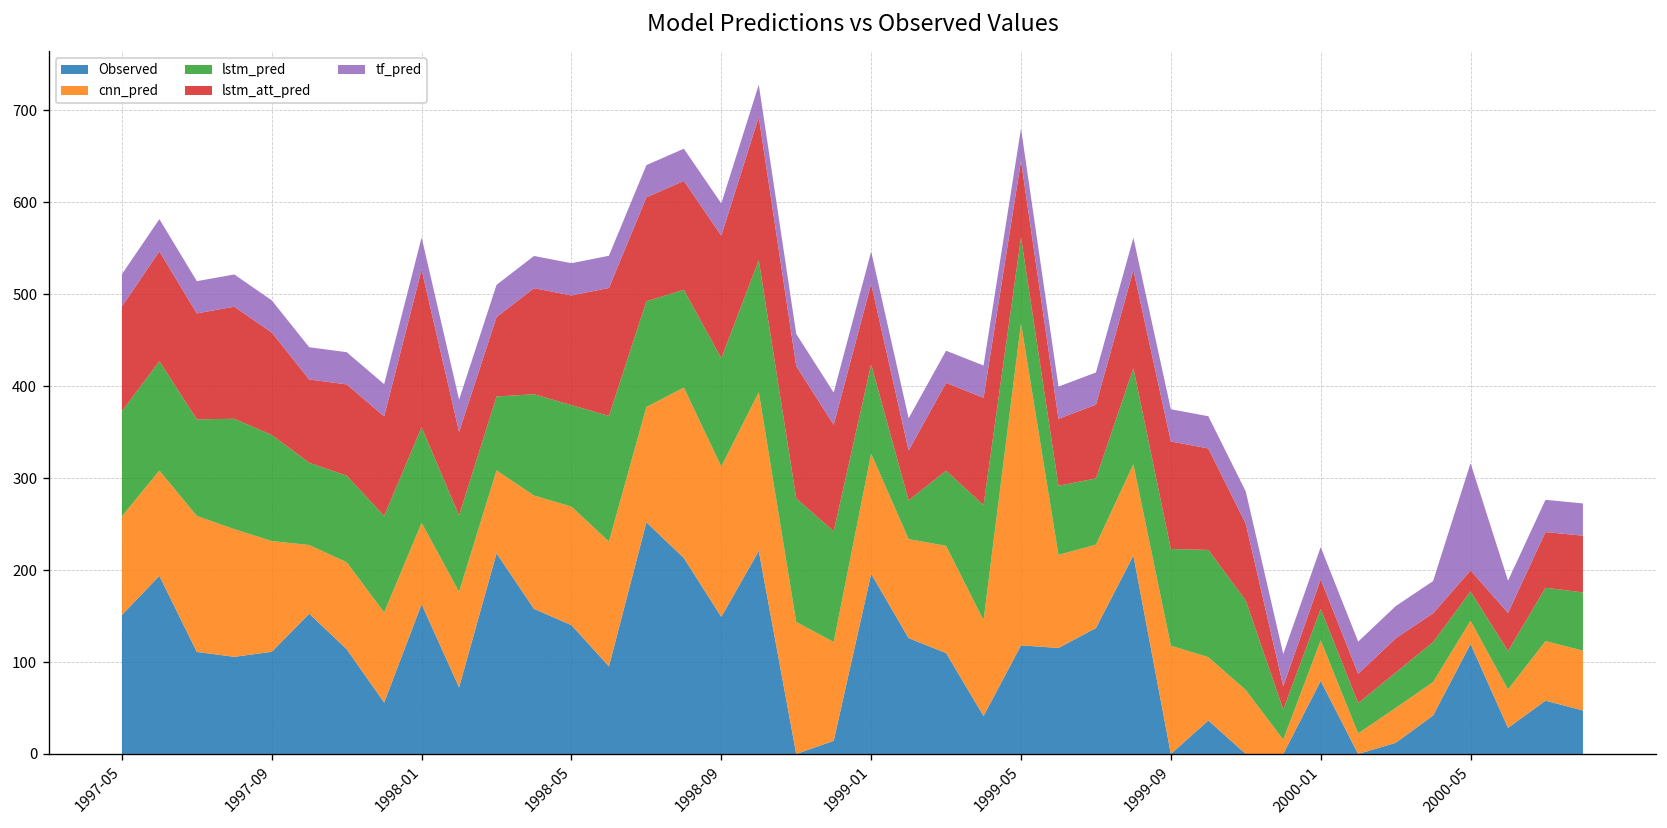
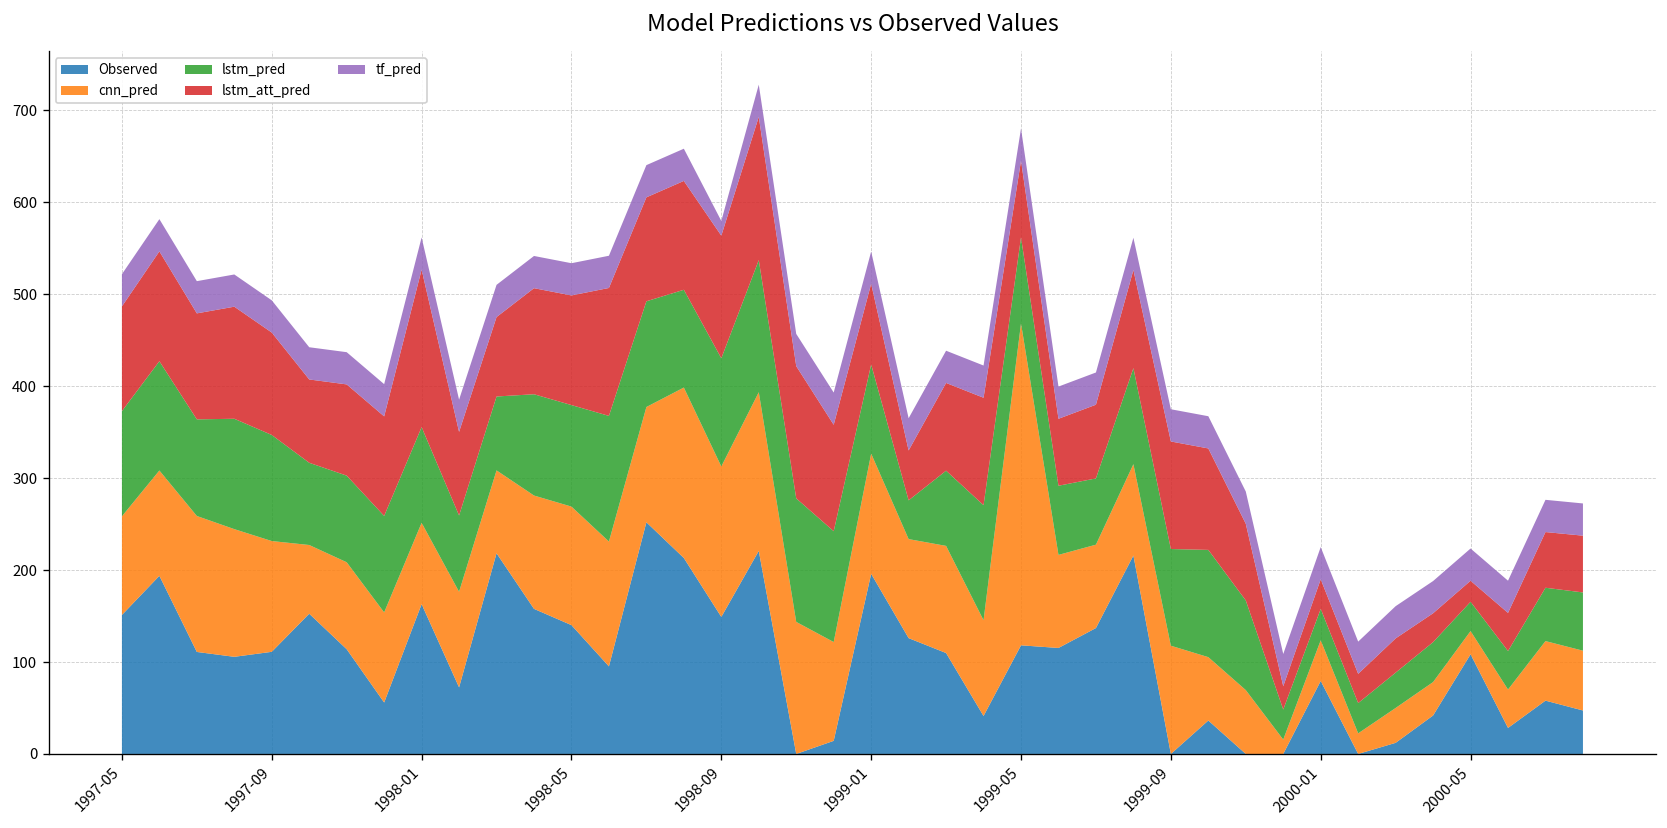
tf_pred, 1998-09: 40 -> 20
Observed, 2000-05: 120 -> 110
tf_pred, 2000-05: 120 -> 40
